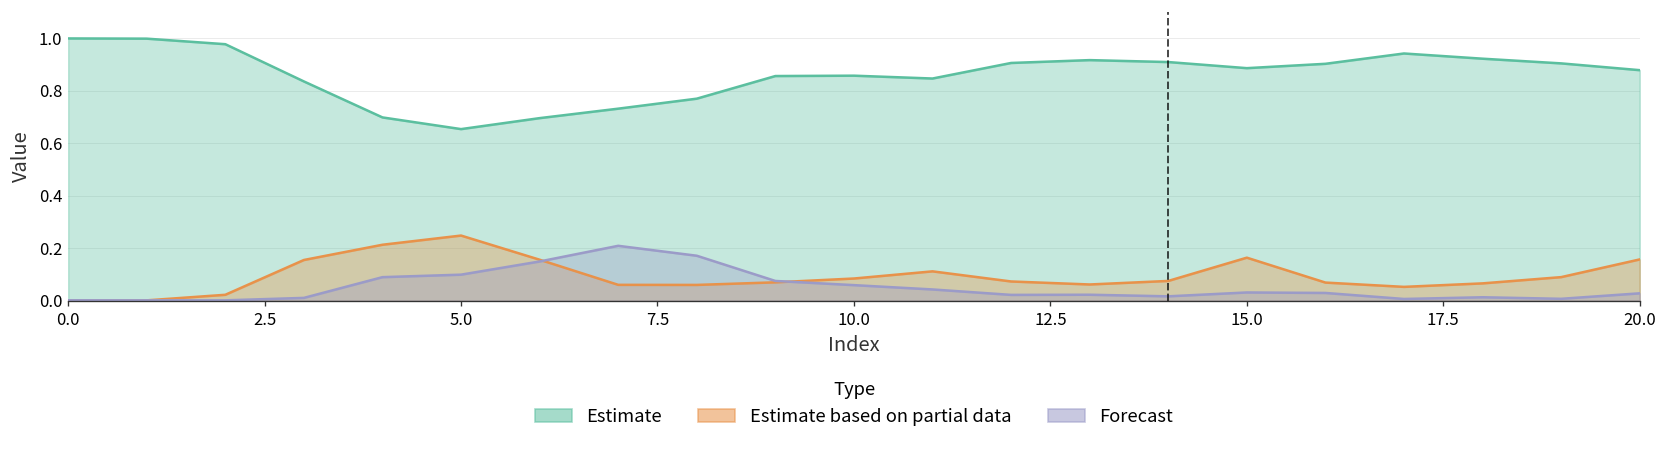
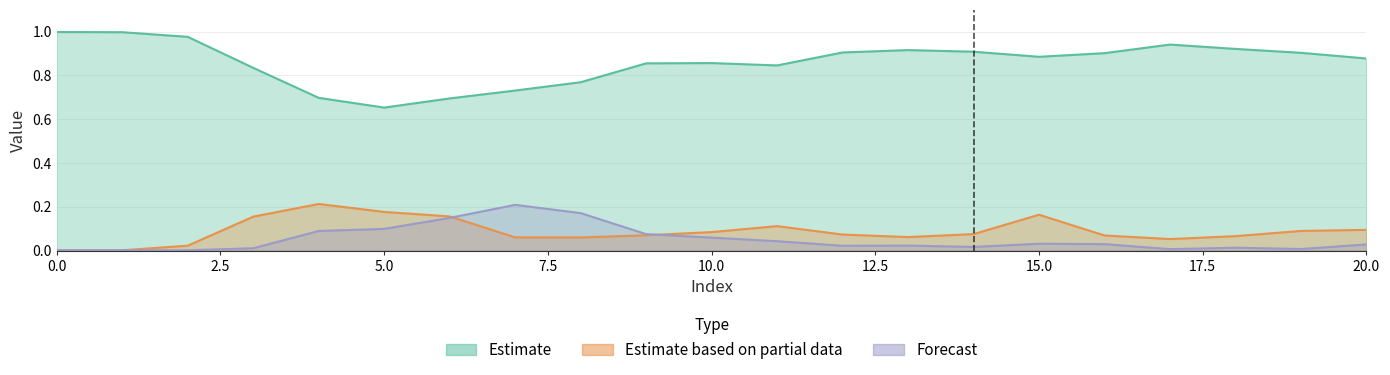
Estimate based on partial data, 5.0: 0.25 -> 0.18
Estimate based on partial data, 20.0: 0.16 -> 0.09
